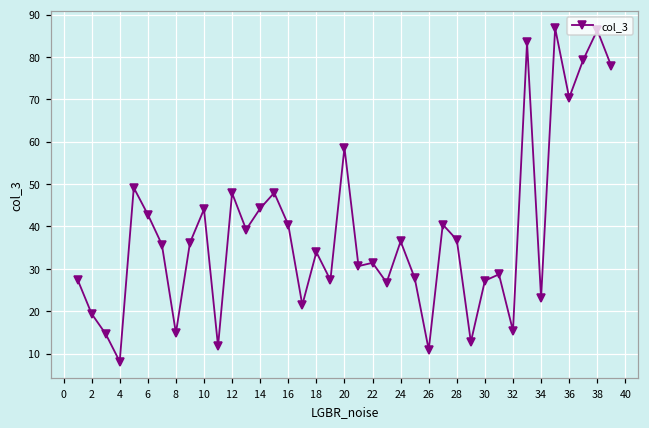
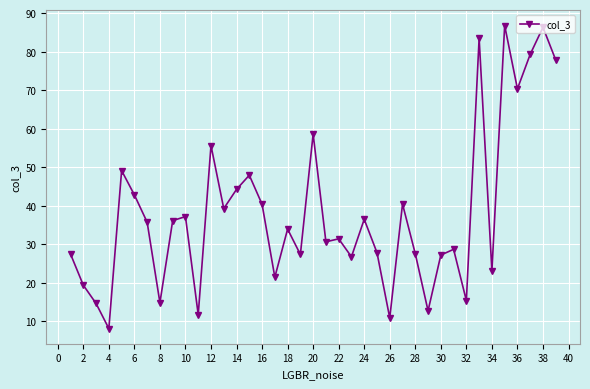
10: 44 -> 37
12: 48 -> 56
28: 37 -> 28
